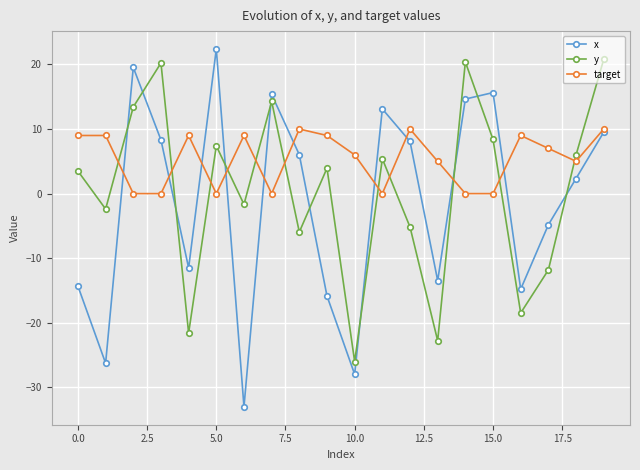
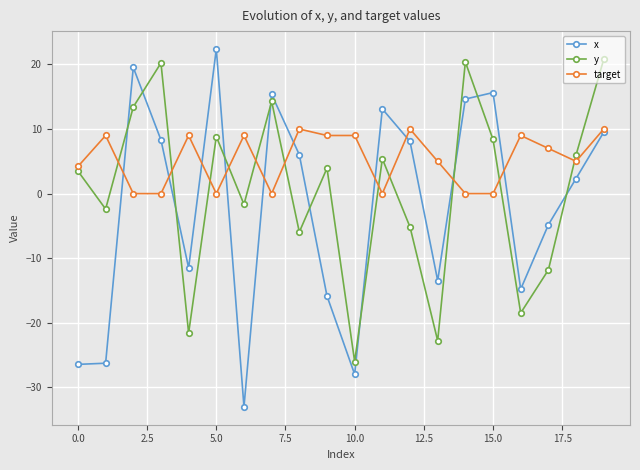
x, 0.0: -14 -> -26
target, 0.0: 9 -> 4
y, 5.0: 7 -> 9
target, 10.0: 6 -> 9
